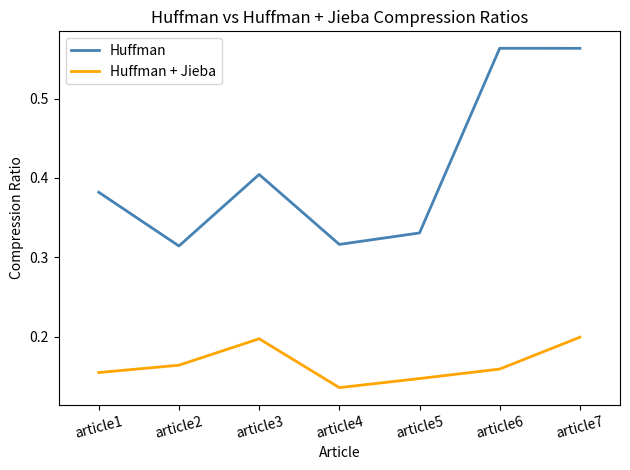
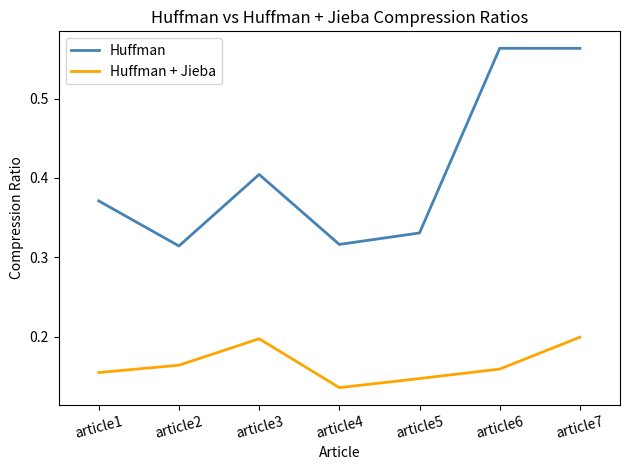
Huffman, article1: 0.38 -> 0.37
